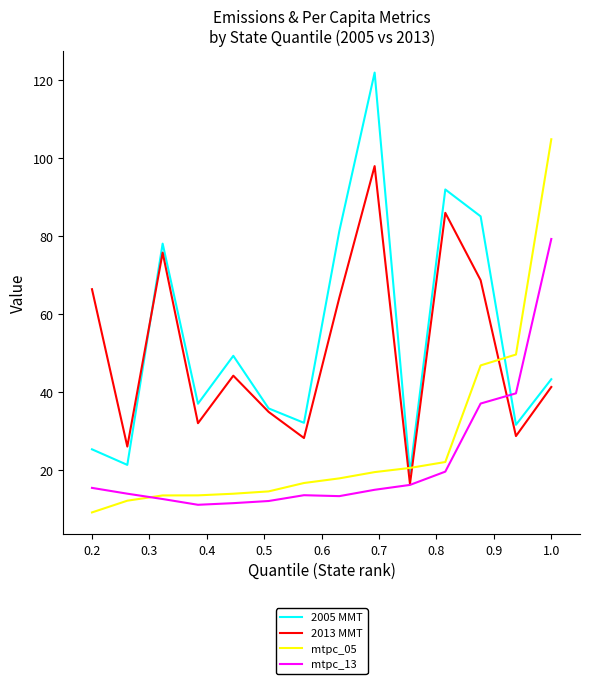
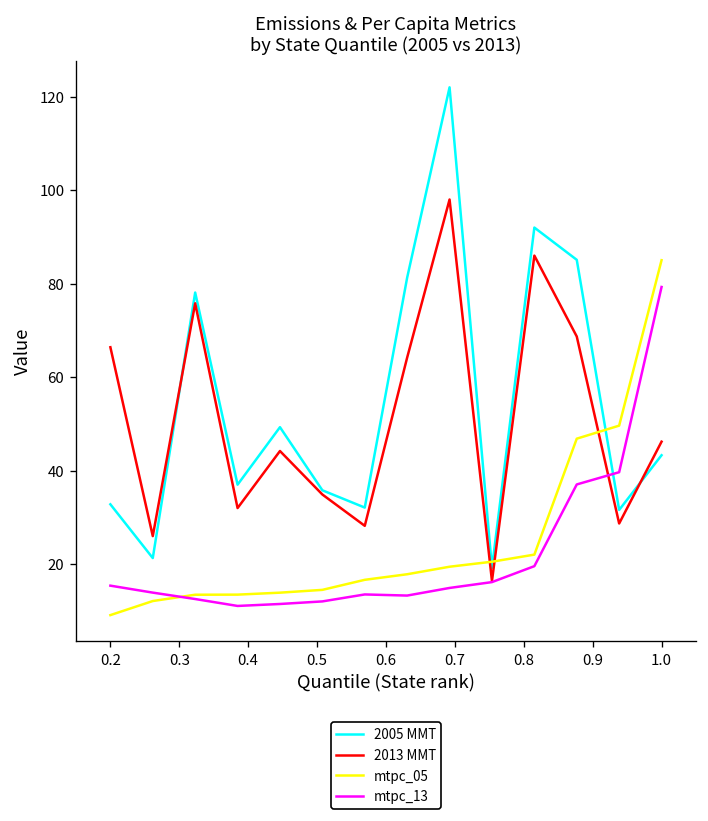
2005 MMT, 0.2: 25 -> 33
2013 MMT, 1.0: 41 -> 46
mtpc_05, 1.0: 105 -> 85
